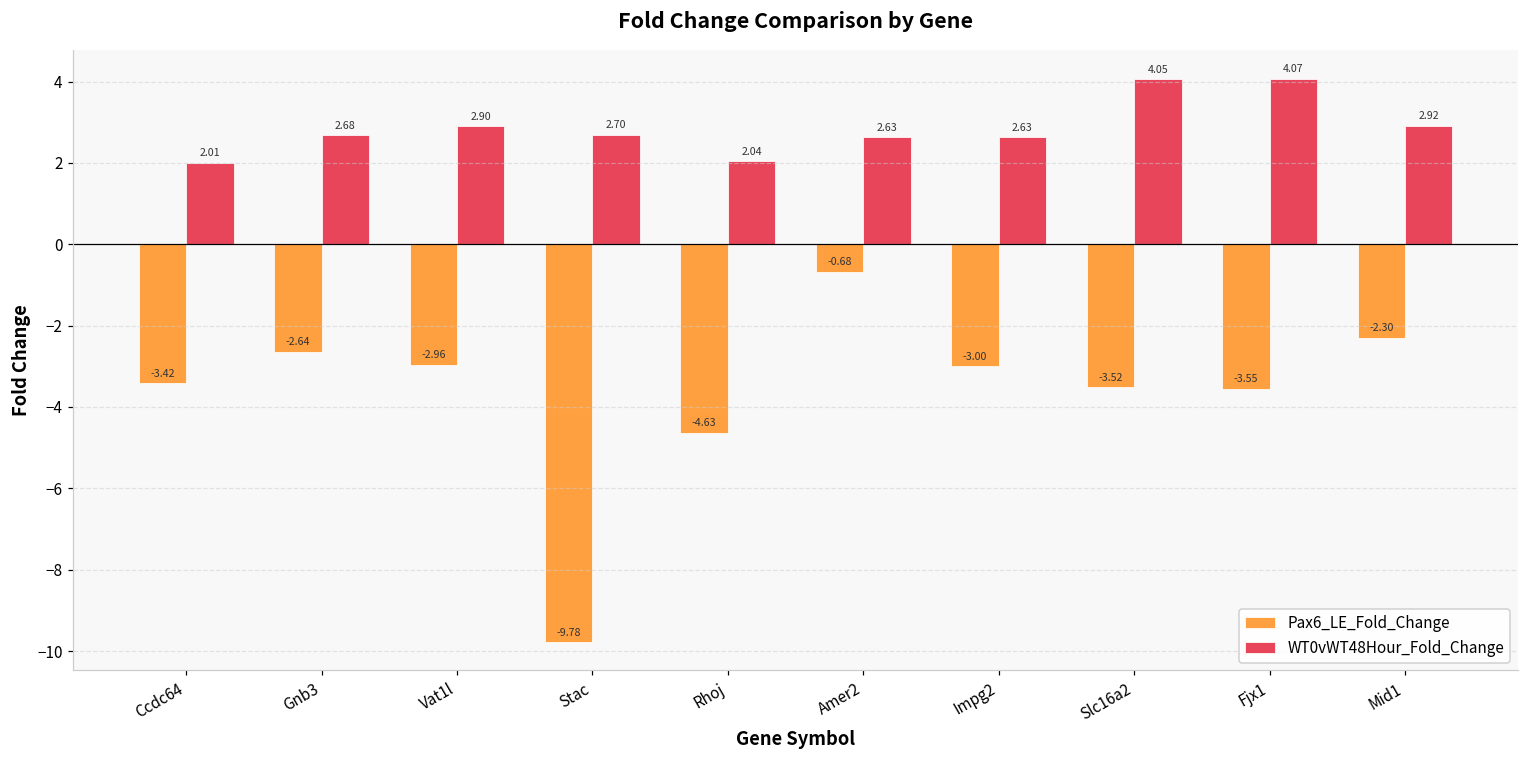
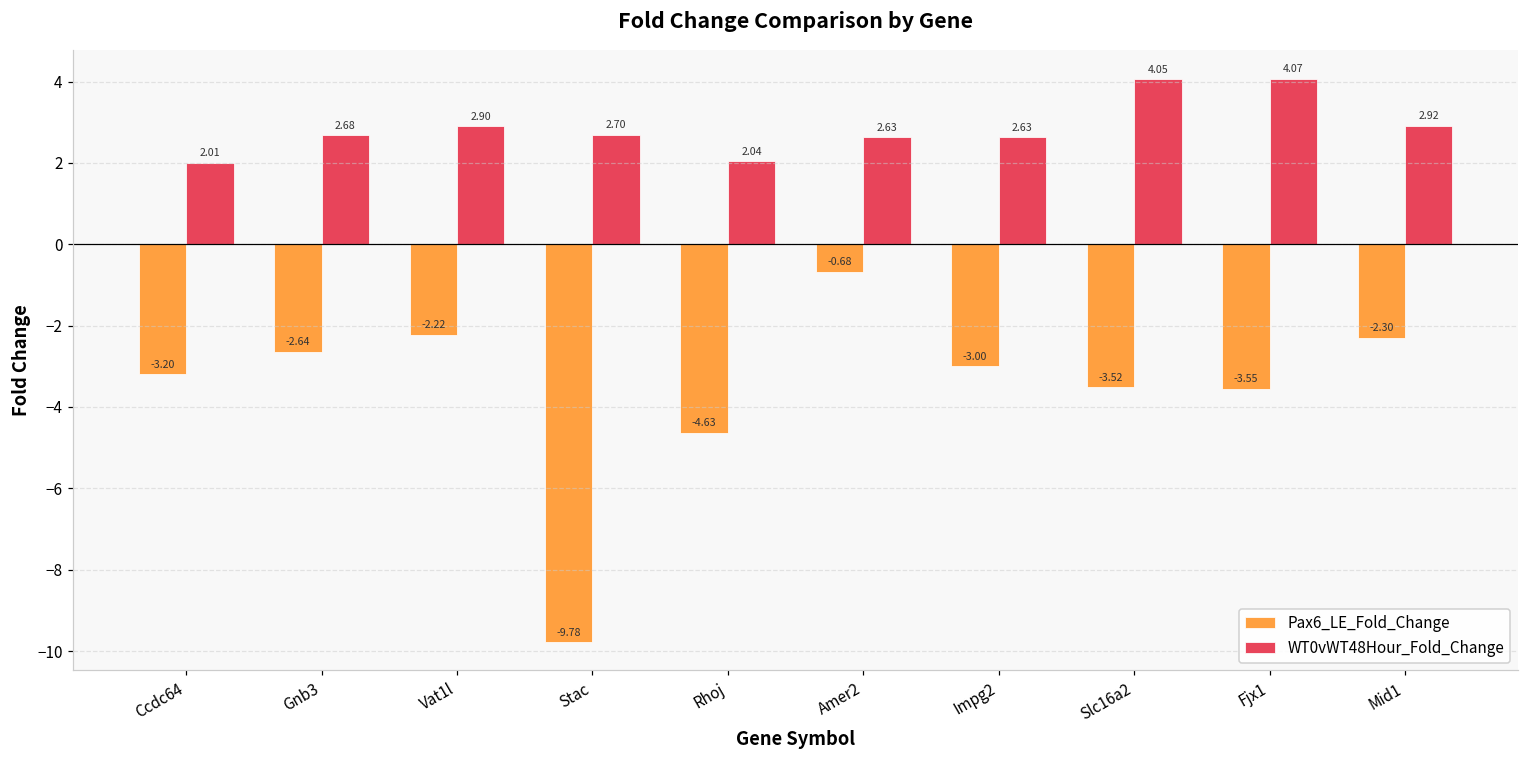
Pax6_LE_Fold_Change, Ccdc64: -3.42 -> -3.20
Pax6_LE_Fold_Change, Vat1l: -2.96 -> -2.22
